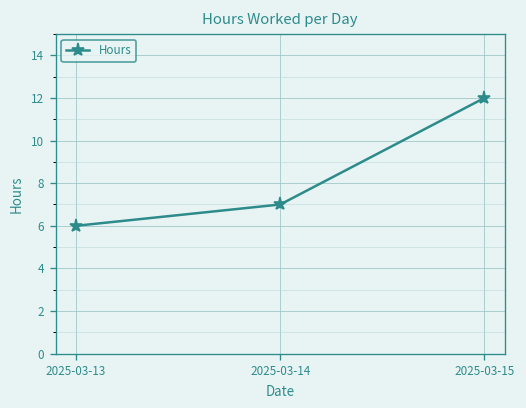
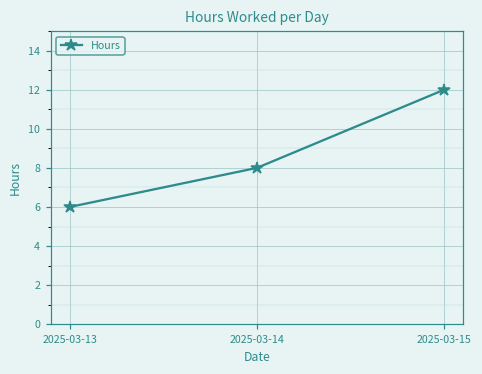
2025-03-14: 7 -> 8
